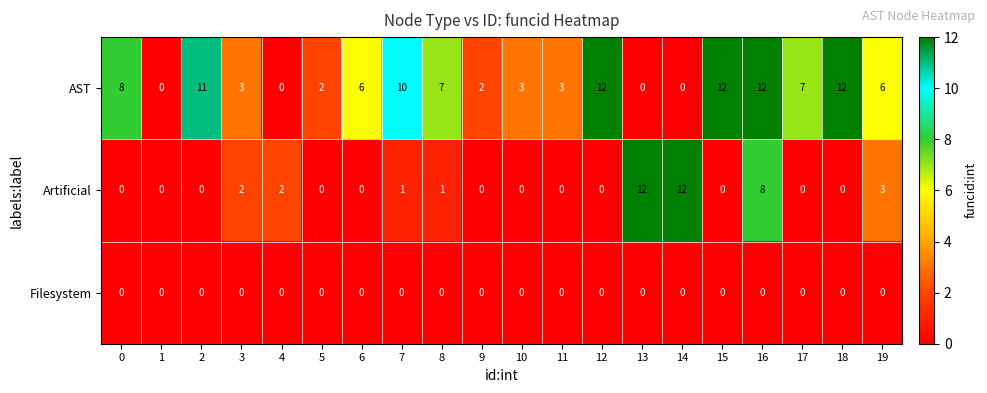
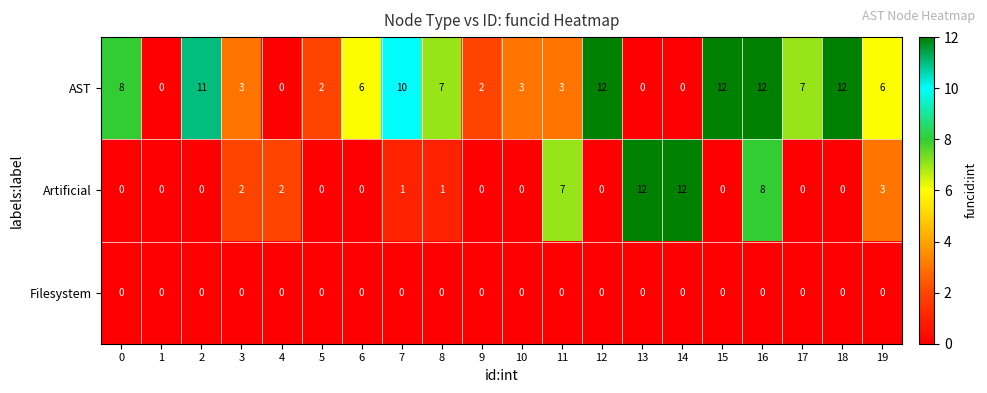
Artificial, 11: 0 -> 7
